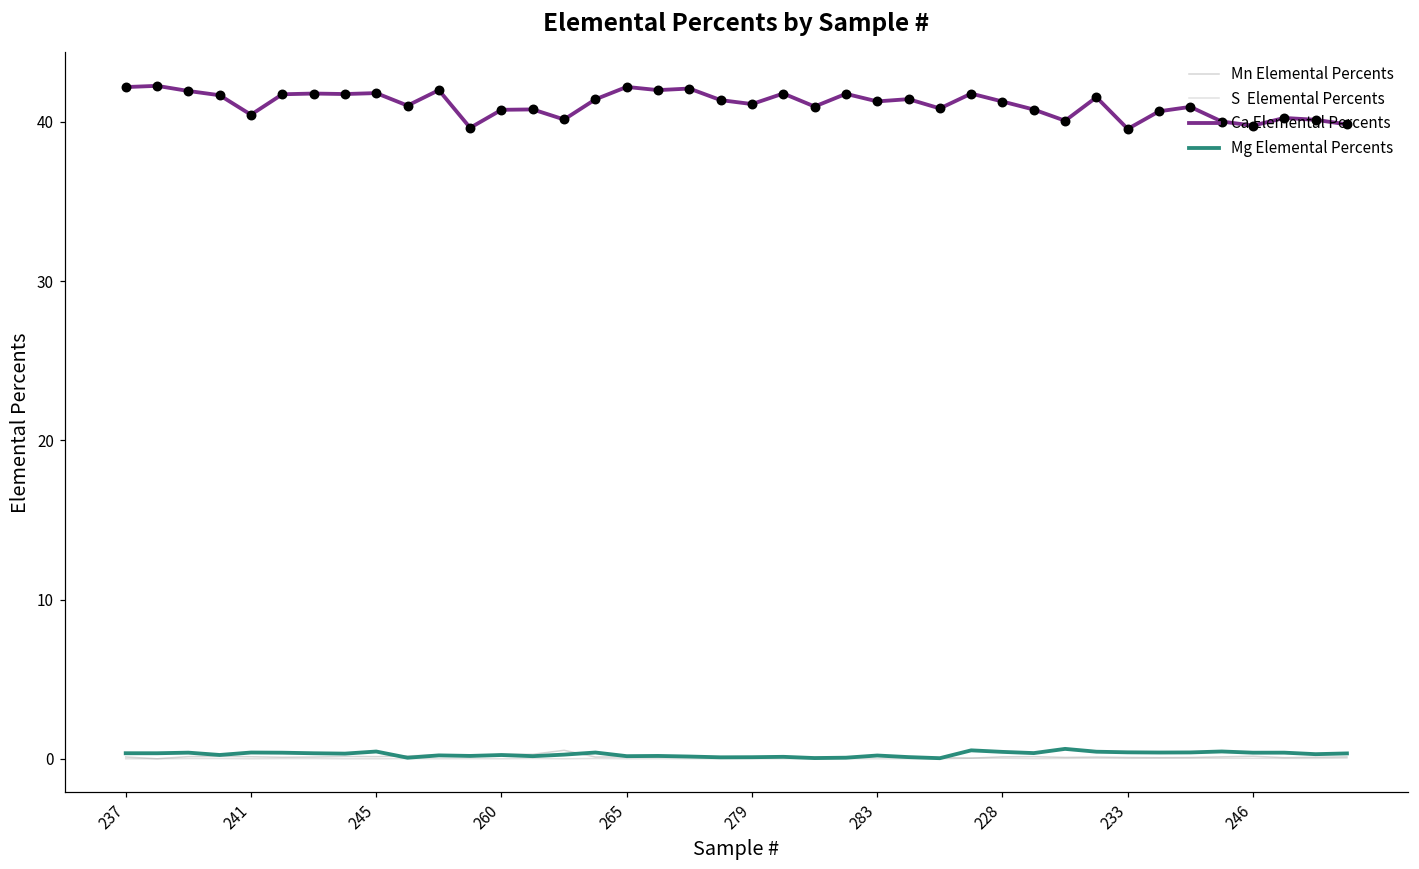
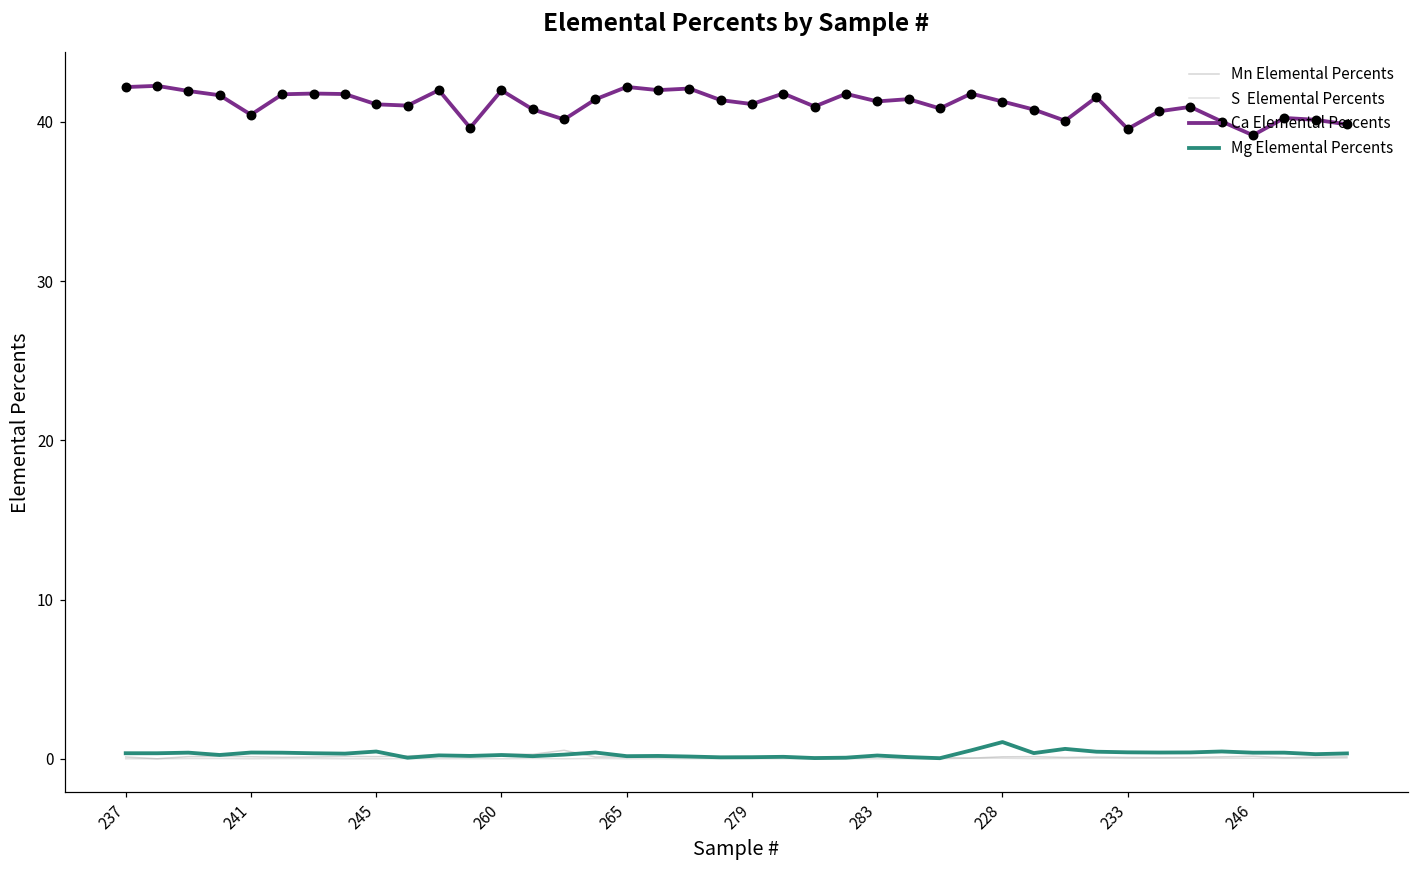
Ca Elemental Percents, 245: 41.8 -> 41.1
Ca Elemental Percents, 260: 40.8 -> 42.0
Mg Elemental Percents, 228: 0.4 -> 1.1
Ca Elemental Percents, 246: 39.8 -> 39.2
